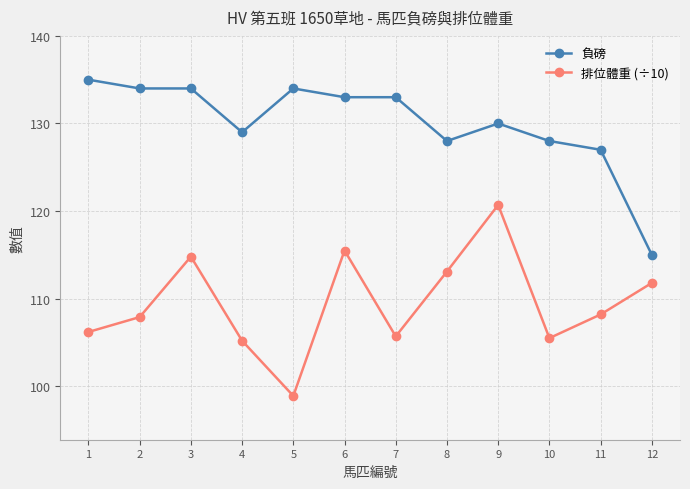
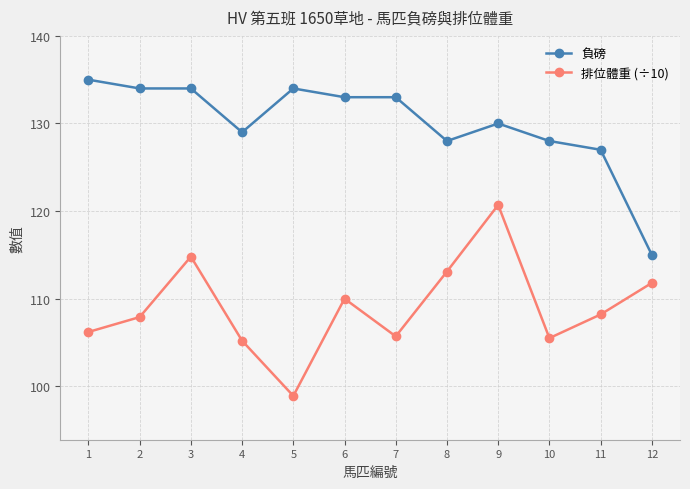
排位體重 (÷10), 6: 116 -> 110
